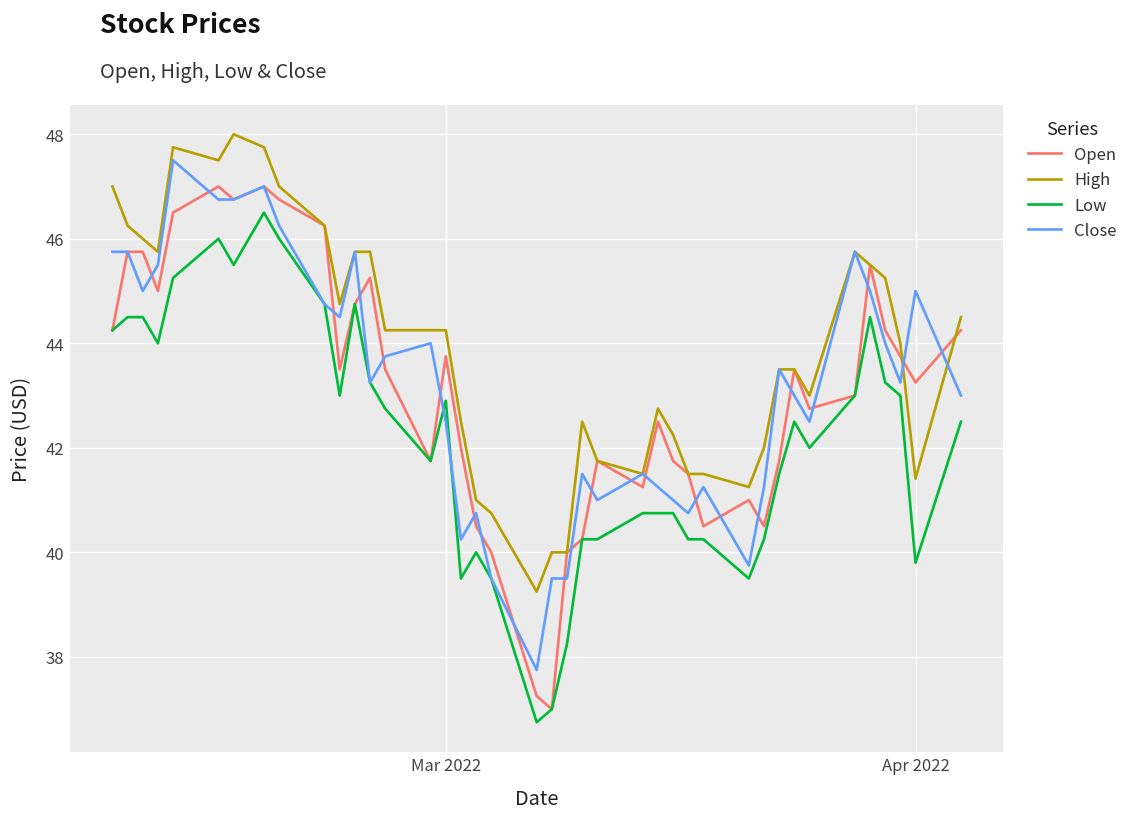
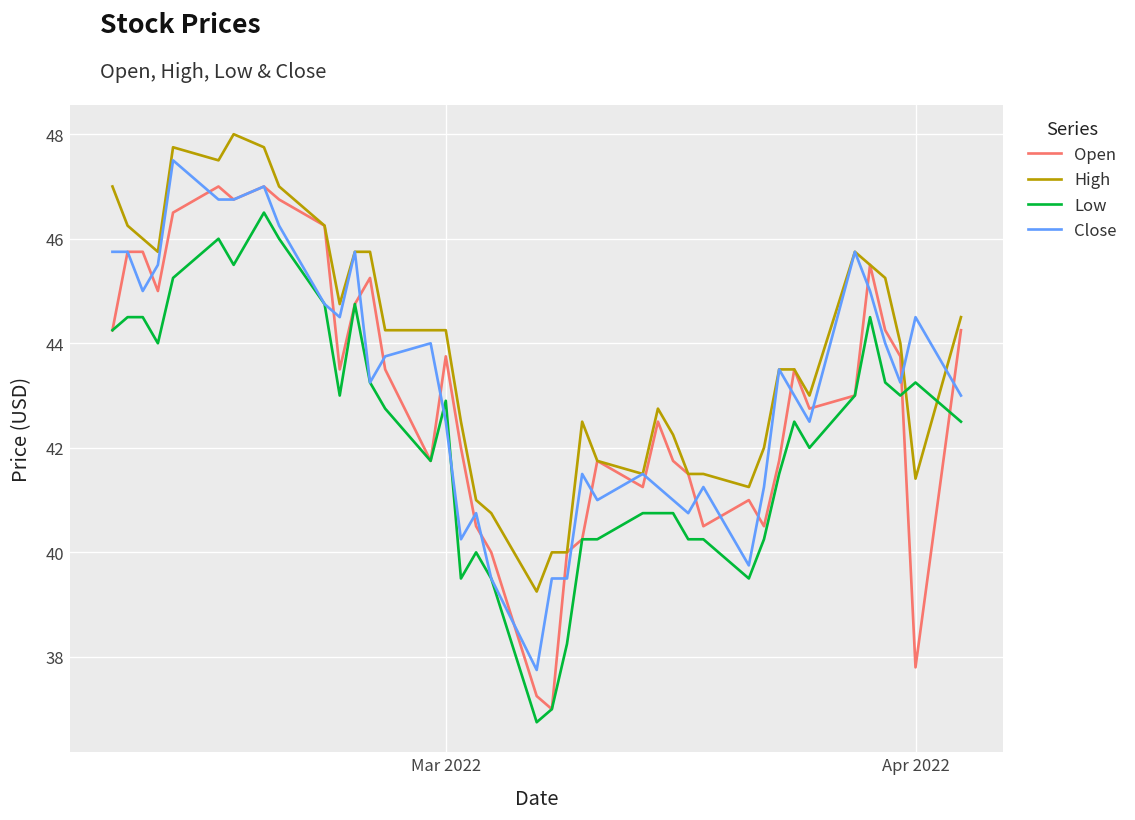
Open, Apr 2022: 43.3 -> 37.8
Low, Apr 2022: 39.8 -> 43.3
Close, Apr 2022: 45.0 -> 44.5
